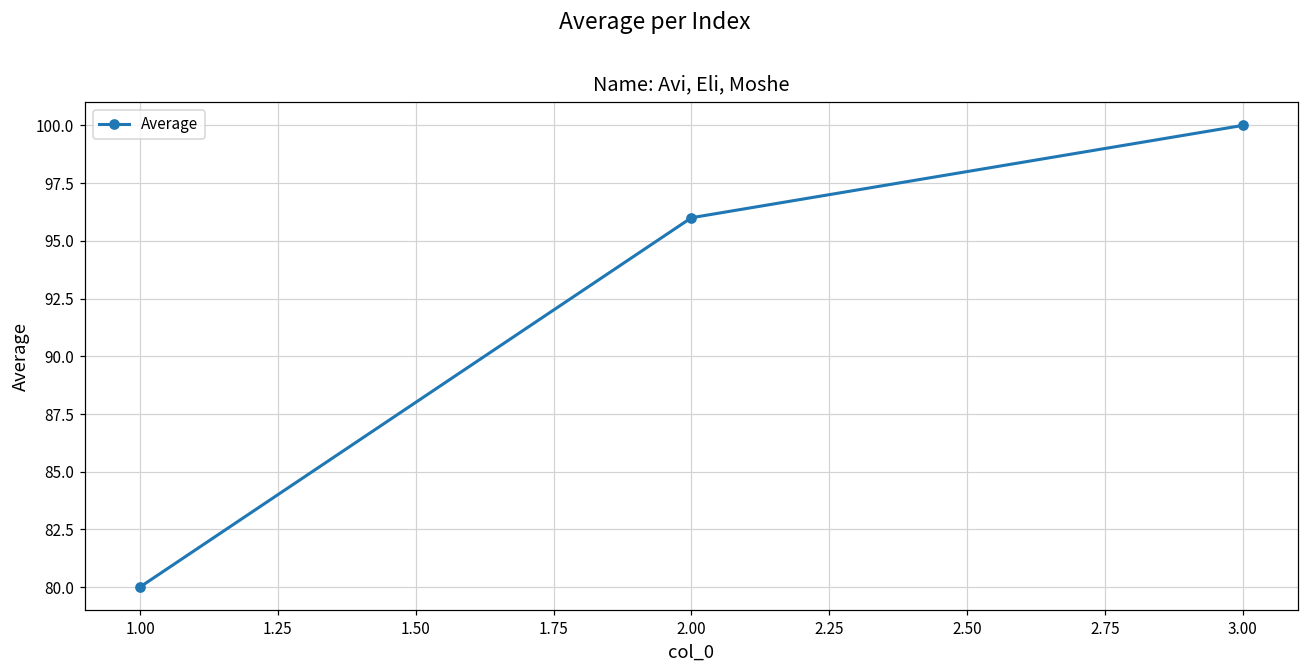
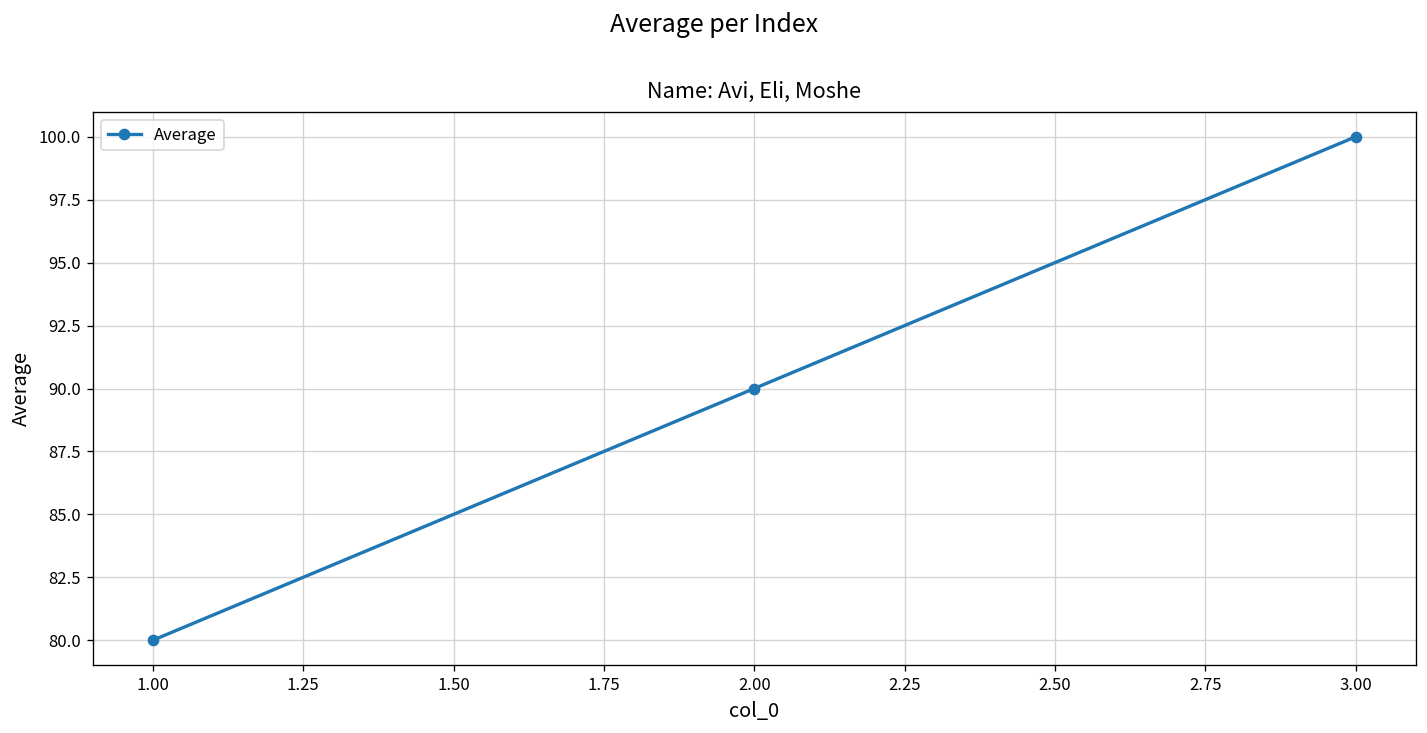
2.00: 96 -> 90
